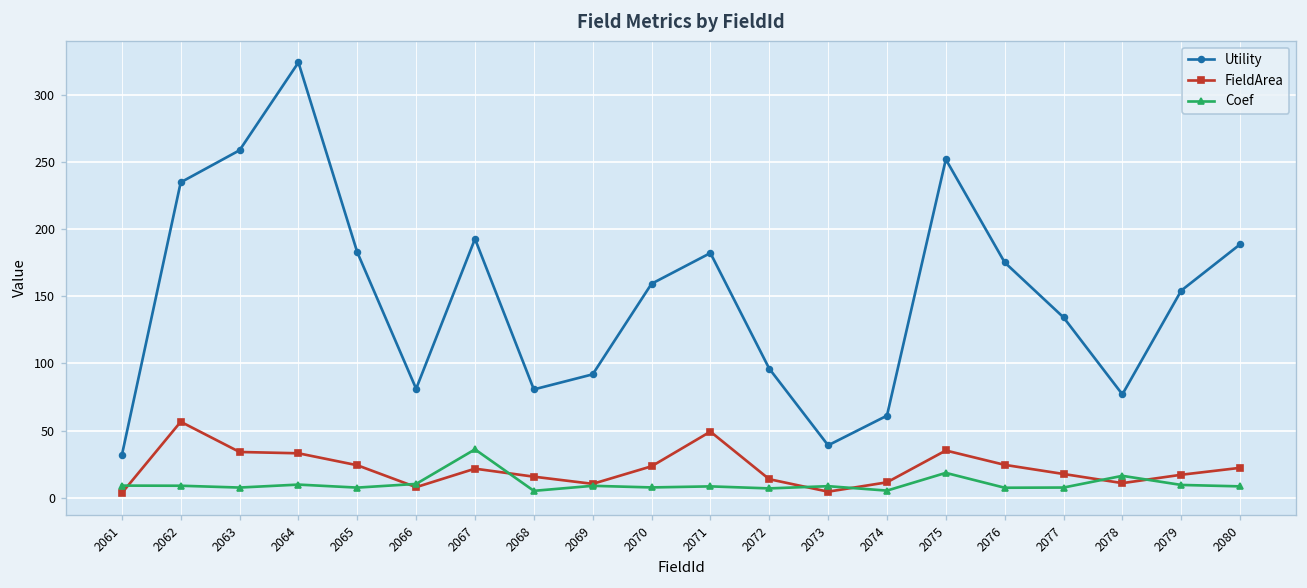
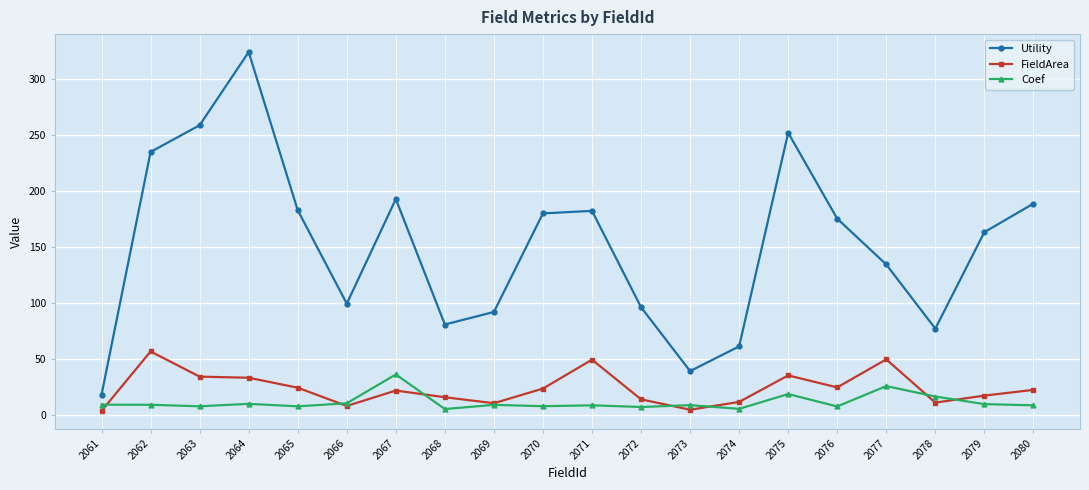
Utility, 2061: 32 -> 18
Utility, 2066: 81 -> 99
Utility, 2070: 159 -> 180
FieldArea, 2077: 18 -> 49
Coef, 2077: 8 -> 26
Utility, 2079: 154 -> 163
